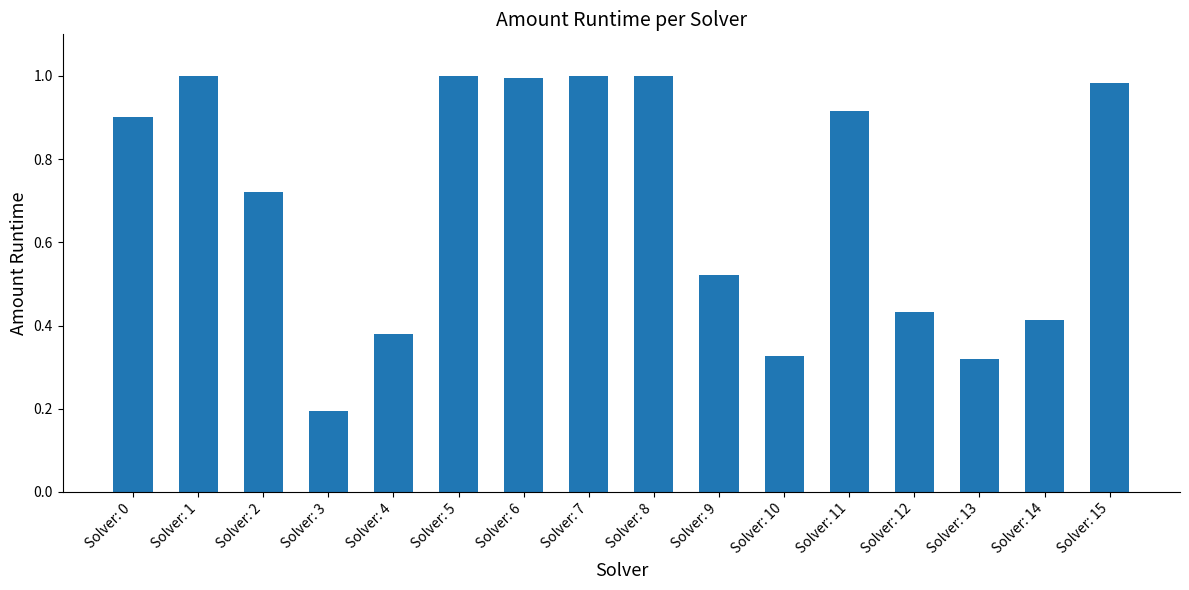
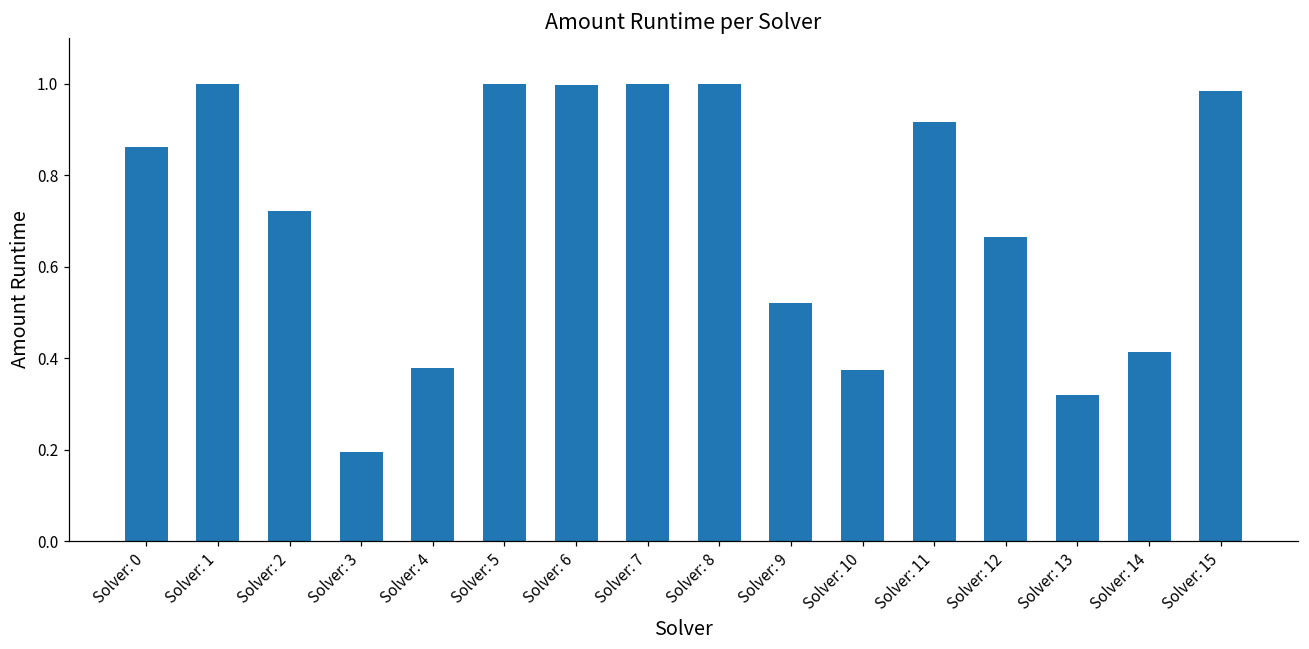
Solver: 0: 0.90 -> 0.86
Solver: 10: 0.33 -> 0.37
Solver: 12: 0.43 -> 0.67
